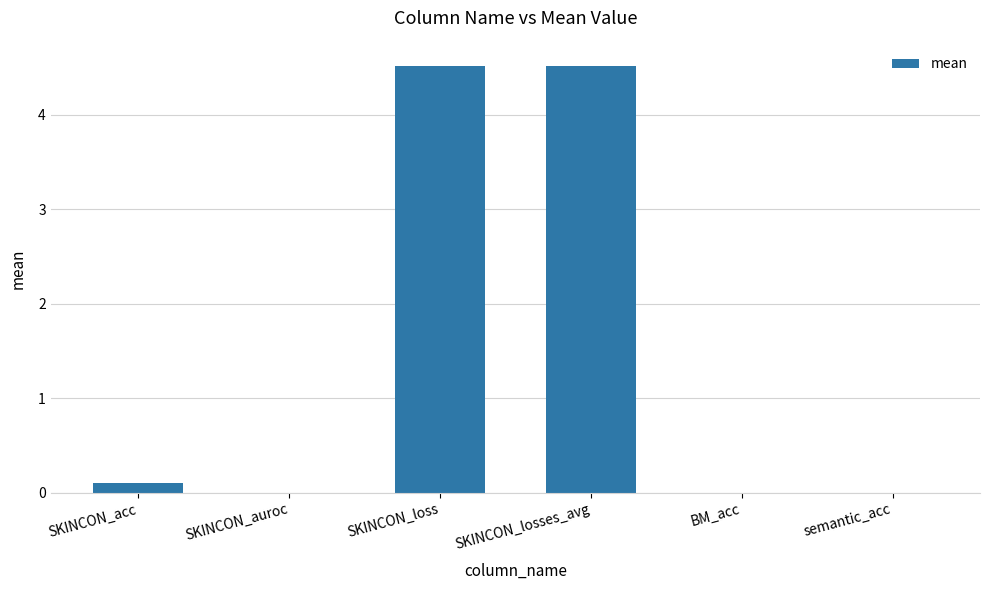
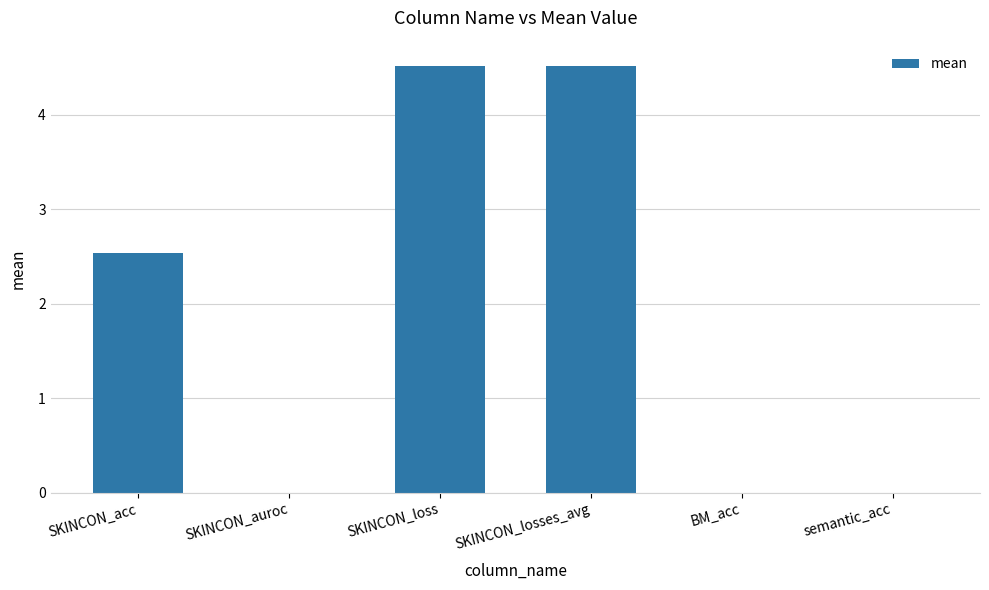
SKINCON_acc: 0.1 -> 2.5
